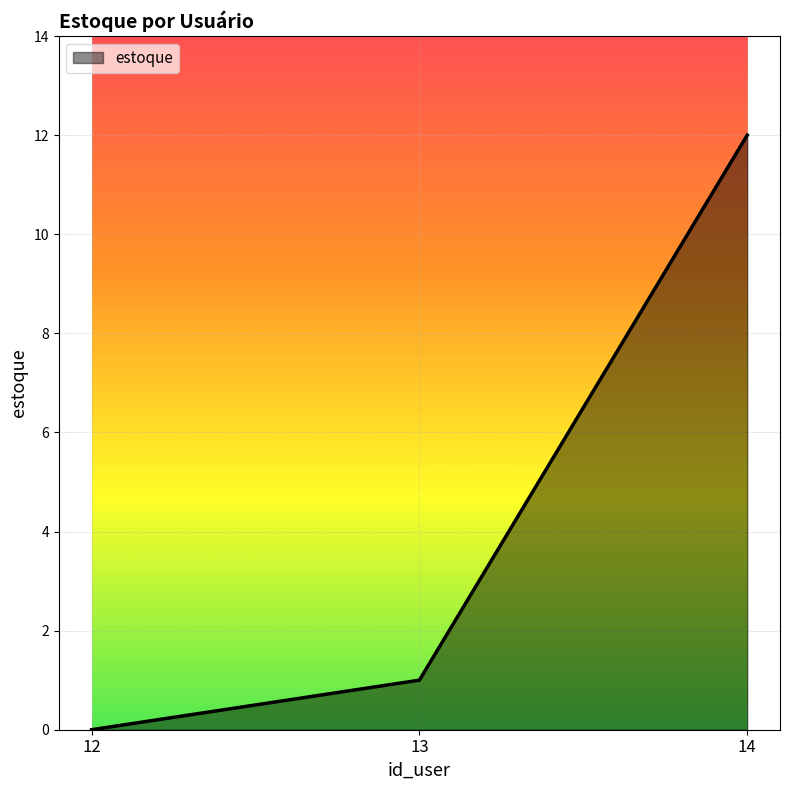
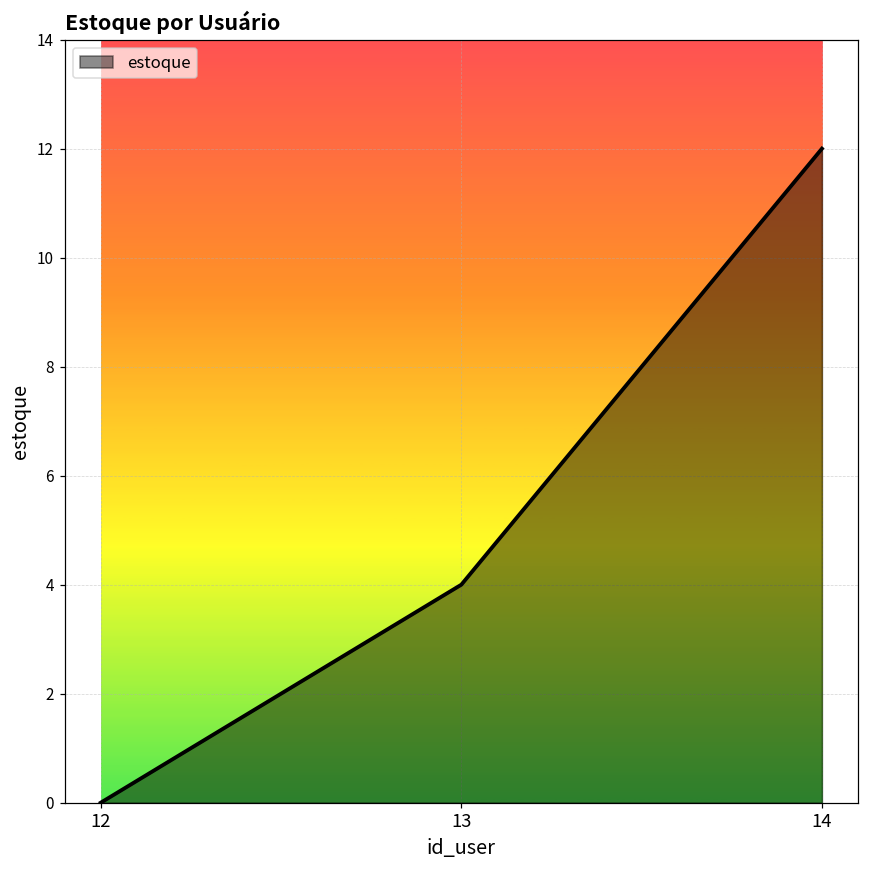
13: 1 -> 4
